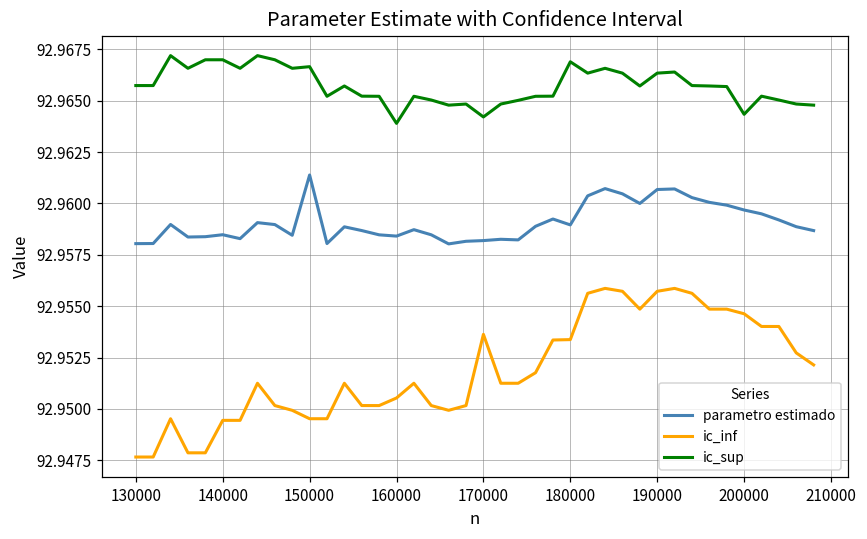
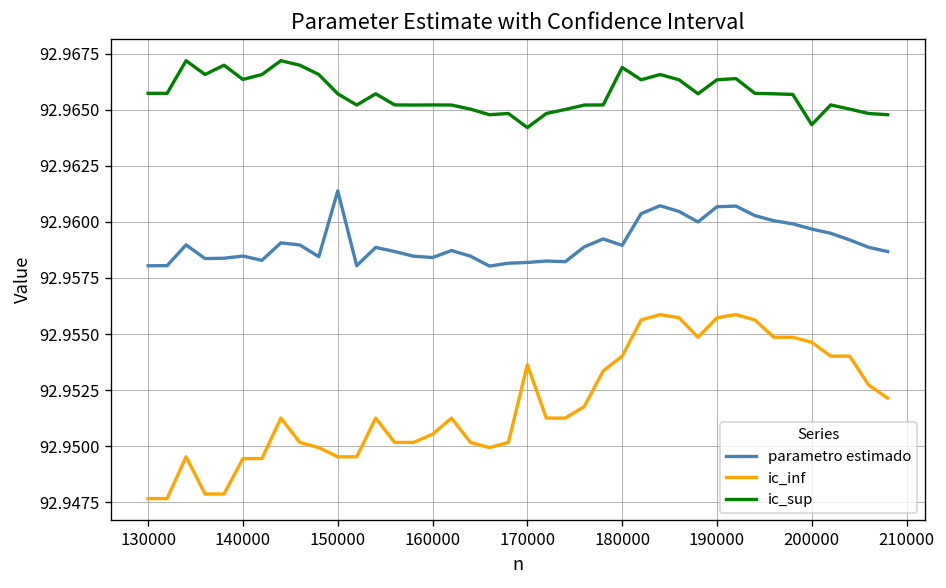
ic_sup, 140000: 92.9670 -> 92.9664
ic_sup, 150000: 92.9667 -> 92.9657
ic_sup, 160000: 92.9639 -> 92.9652
ic_inf, 180000: 92.9534 -> 92.9540
